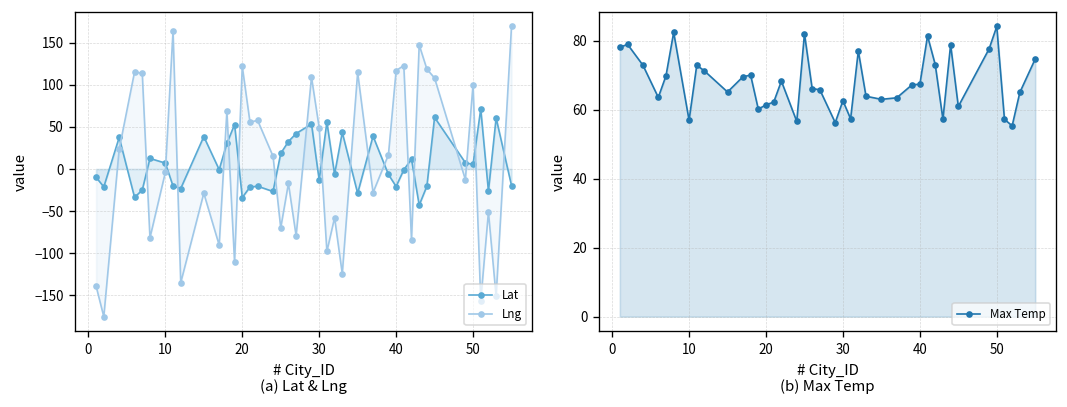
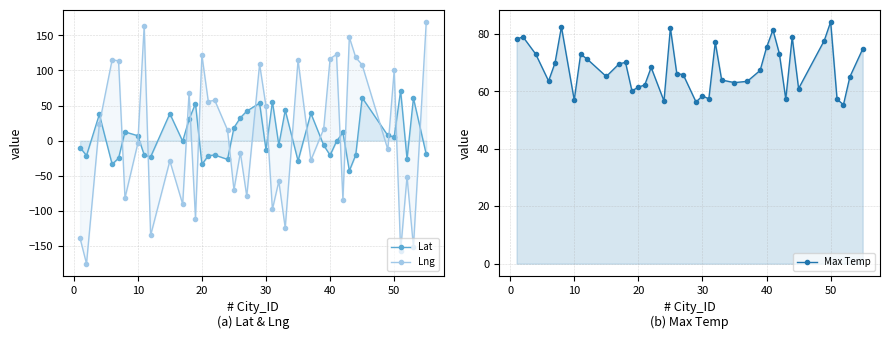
(b) Max Temp, 30: 63 -> 58
(b) Max Temp, 40: 67 -> 75
